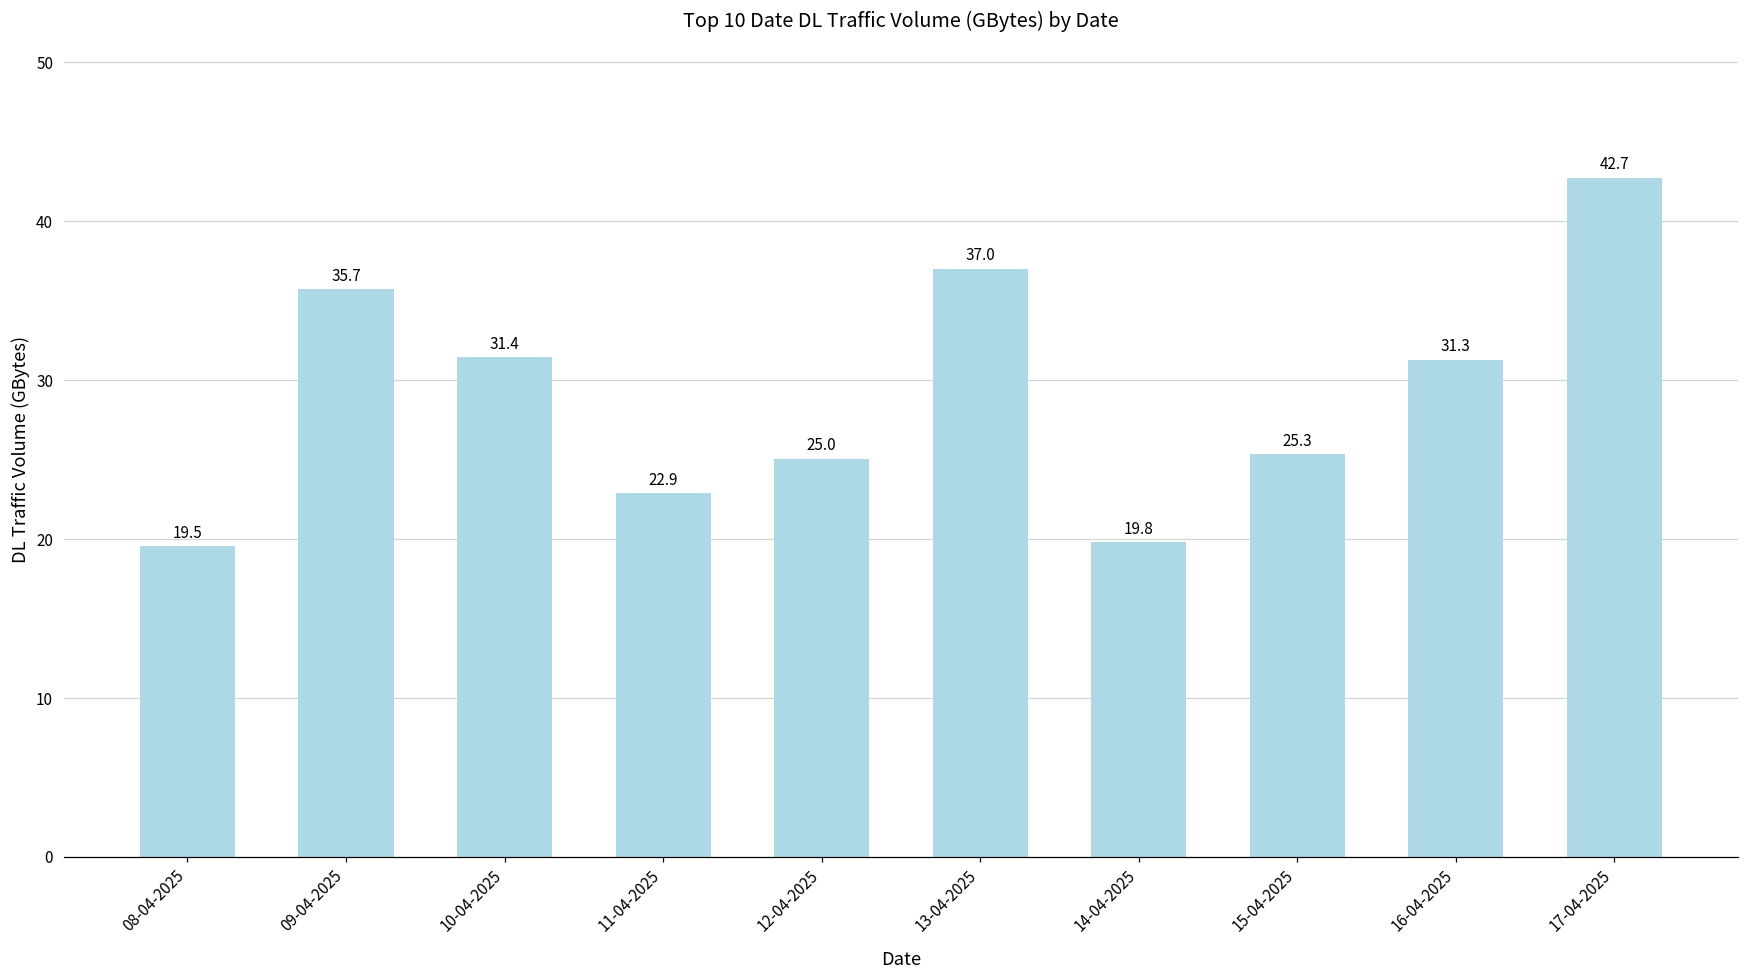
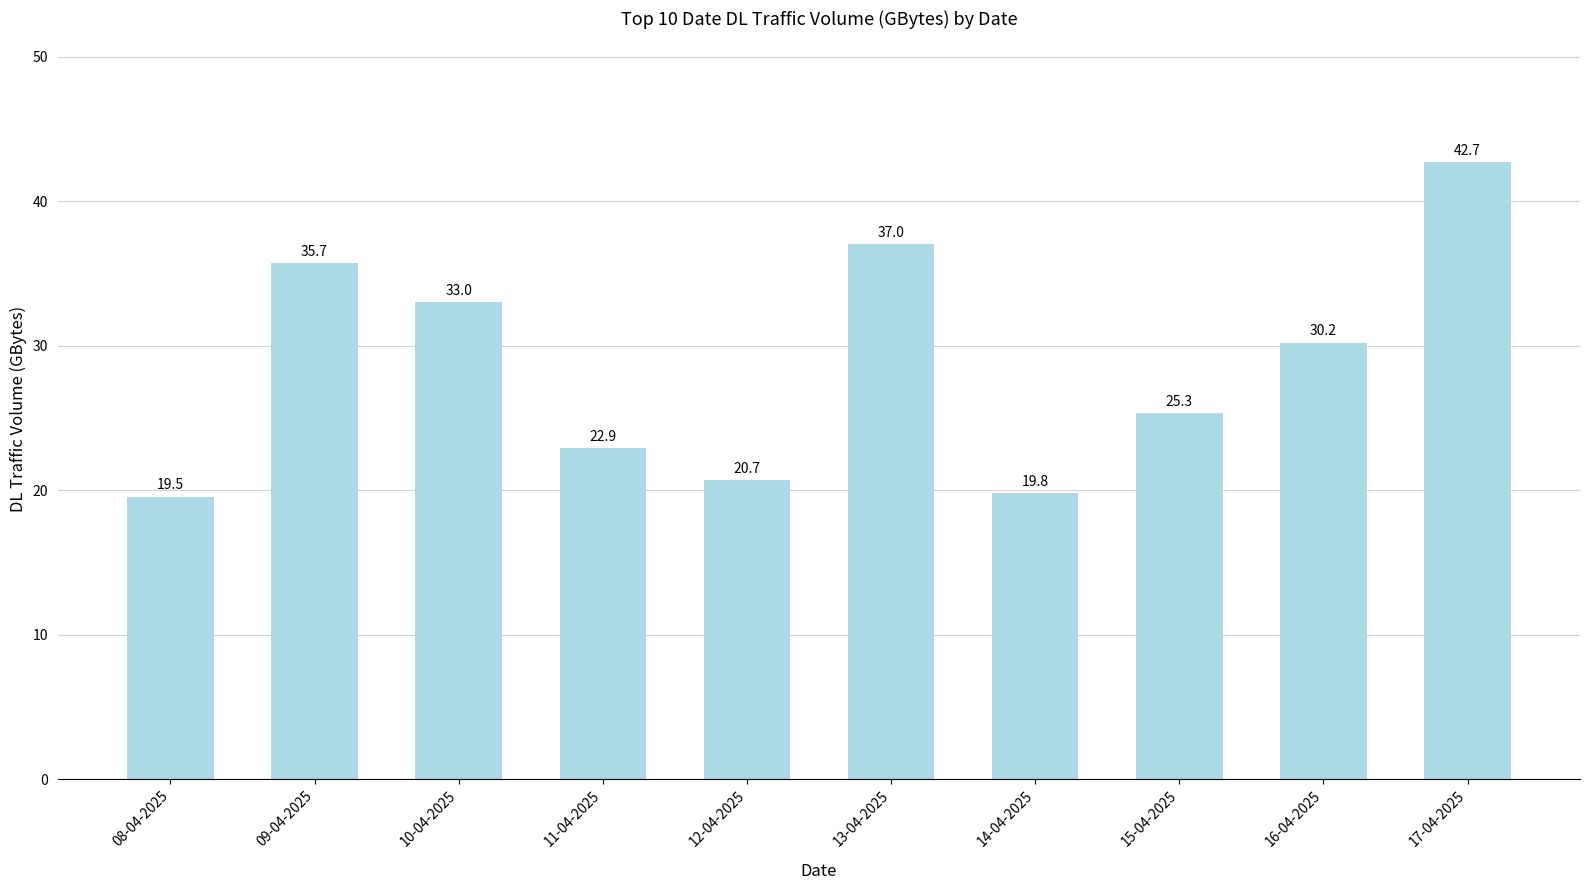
10-04-2025: 31.4 -> 33.0
12-04-2025: 25.0 -> 20.7
16-04-2025: 31.3 -> 30.2
